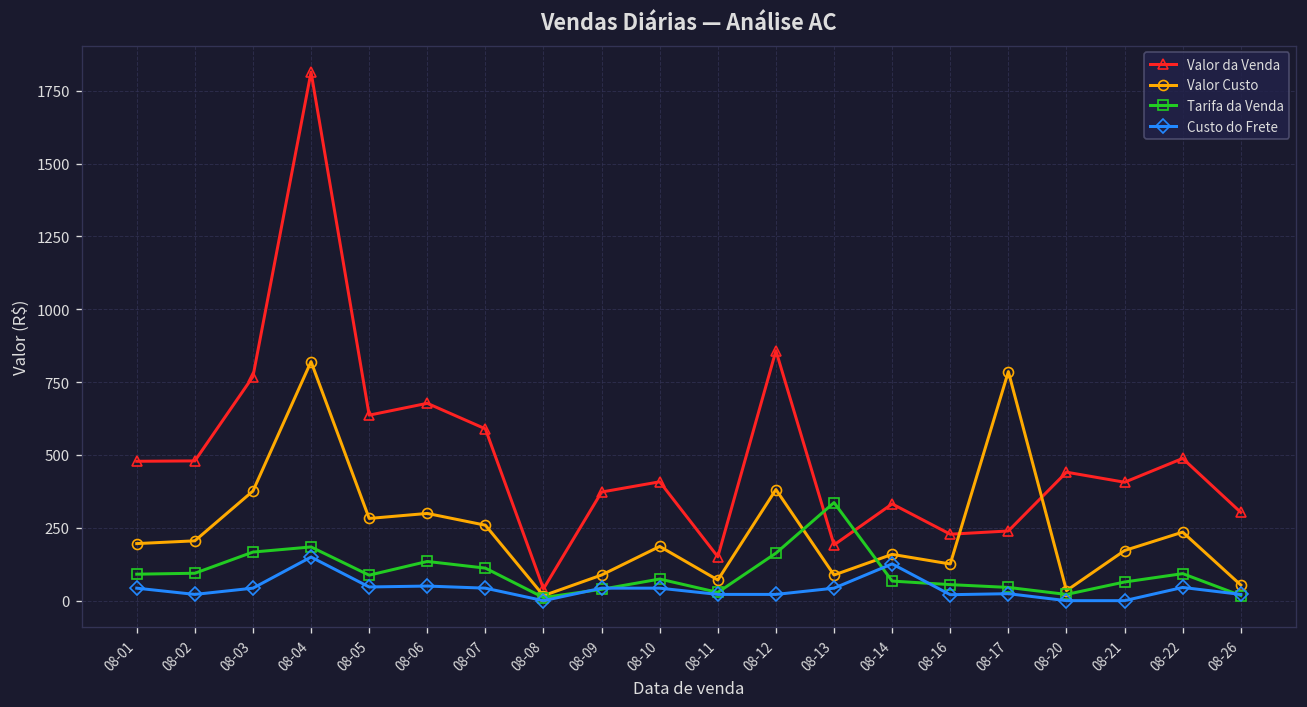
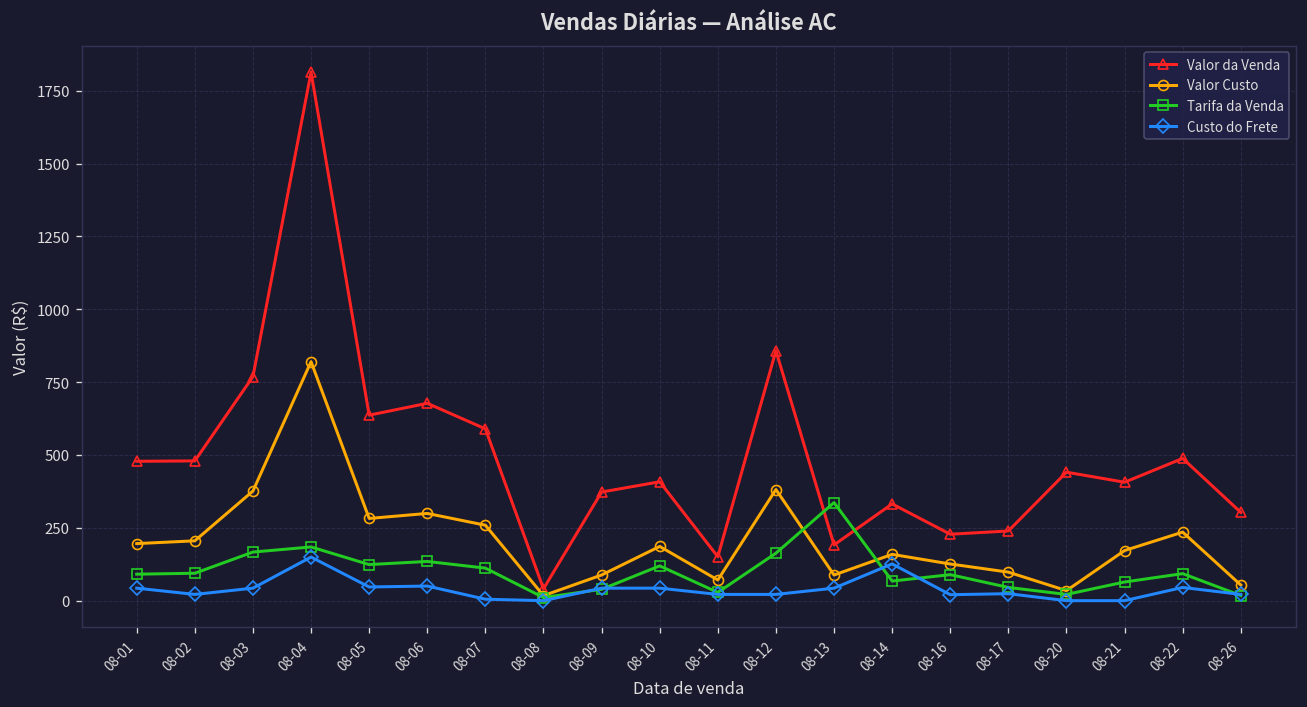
Tarifa da Venda, 08-05: 90 -> 120
Custo do Frete, 08-07: 40 -> 10
Tarifa da Venda, 08-10: 70 -> 120
Tarifa da Venda, 08-16: 60 -> 90
Valor Custo, 08-17: 790 -> 100
